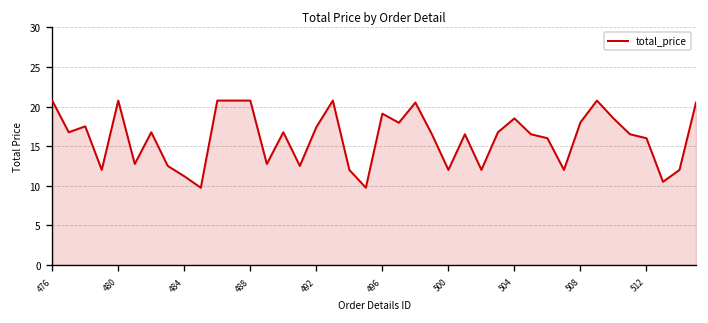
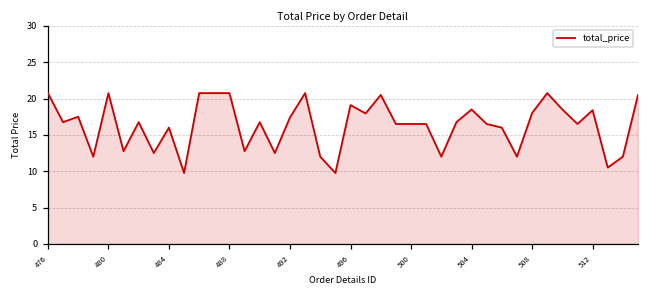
484: 11 -> 16
500: 12 -> 17
512: 16 -> 18
